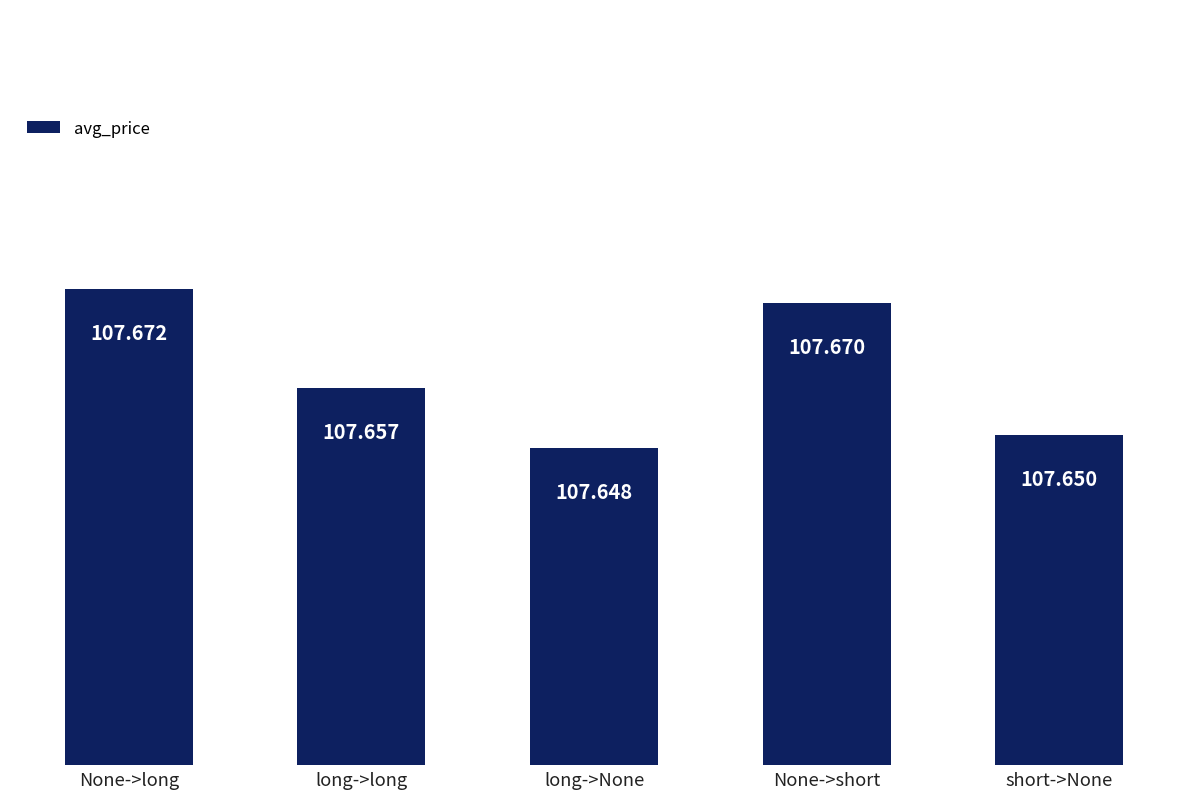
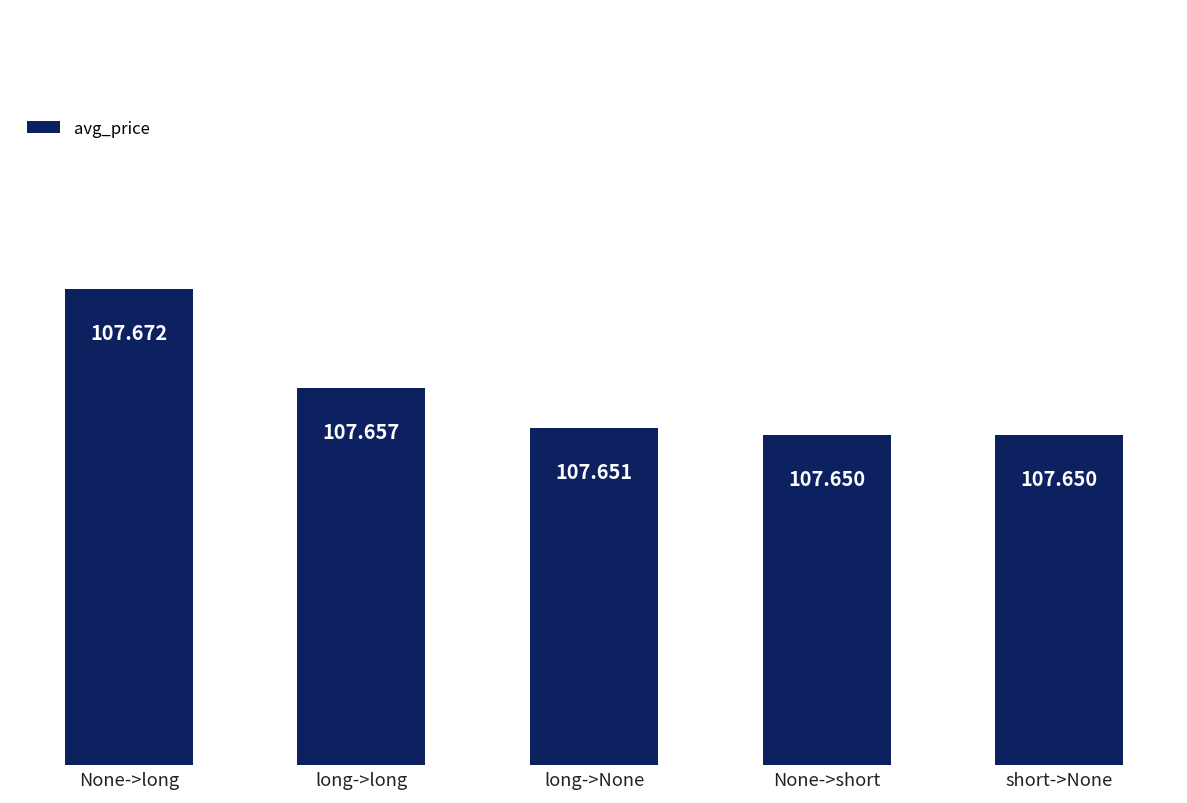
long->None: 107.648 -> 107.651
None->short: 107.670 -> 107.650
